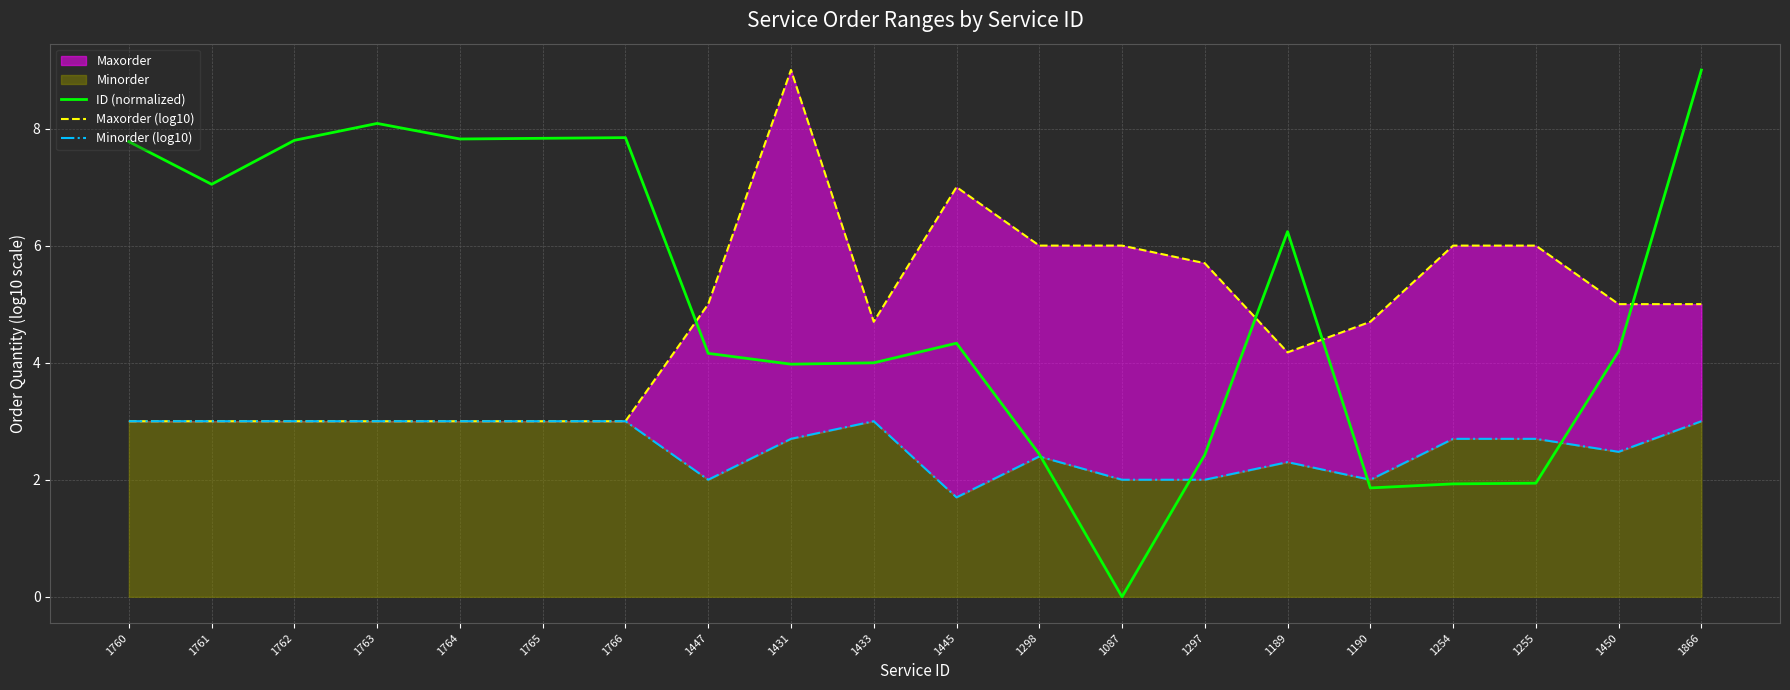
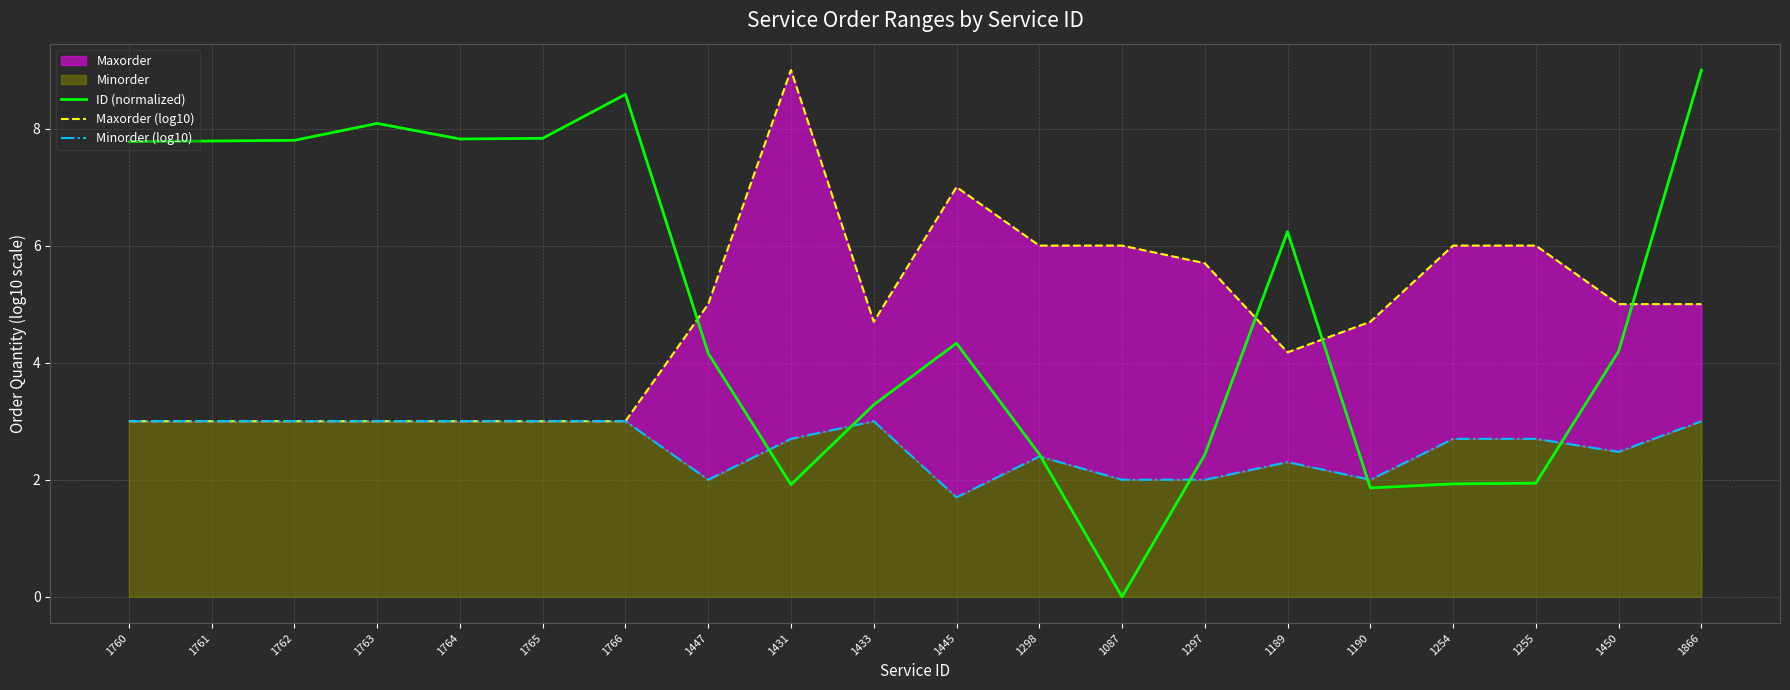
ID (normalized), 1761: 7.0 -> 7.8
ID (normalized), 1766: 7.8 -> 8.6
ID (normalized), 1431: 4.0 -> 1.9
ID (normalized), 1433: 4.0 -> 3.3
